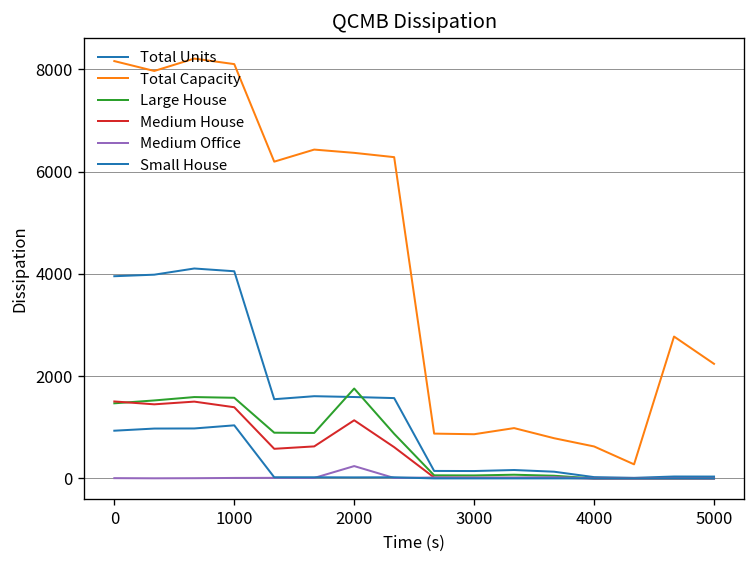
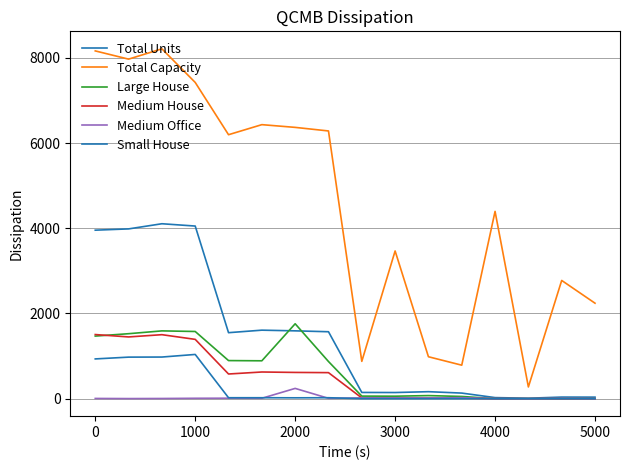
Total Capacity, 1000: 8100 -> 7400
Medium House, 2000: 1100 -> 600
Total Capacity, 3000: 900 -> 3500
Total Capacity, 4000: 600 -> 4400
